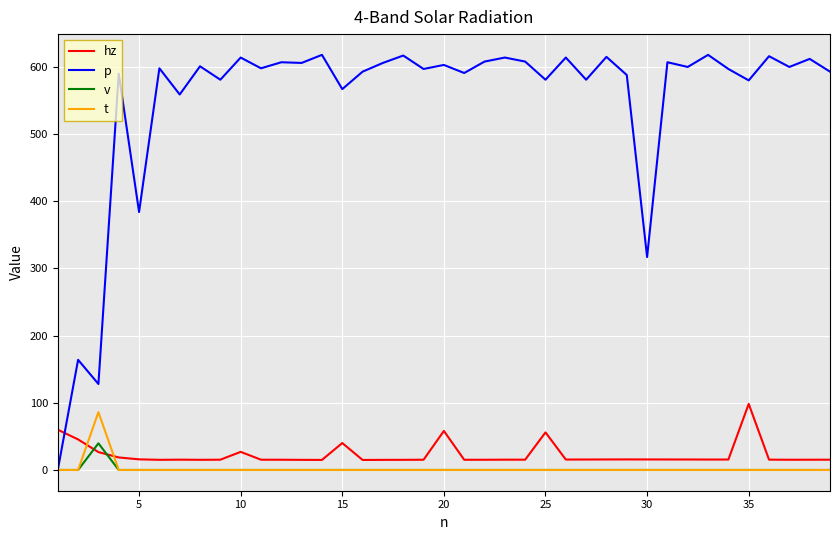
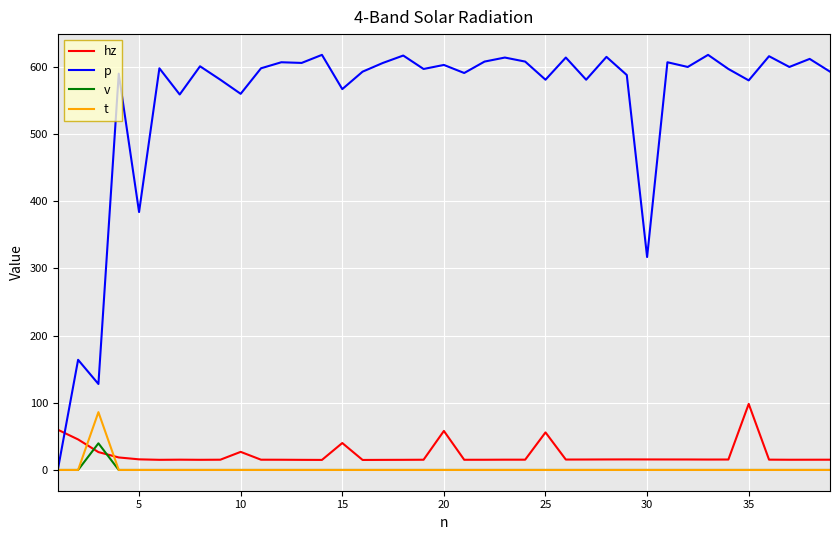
p, 10: 610 -> 560
